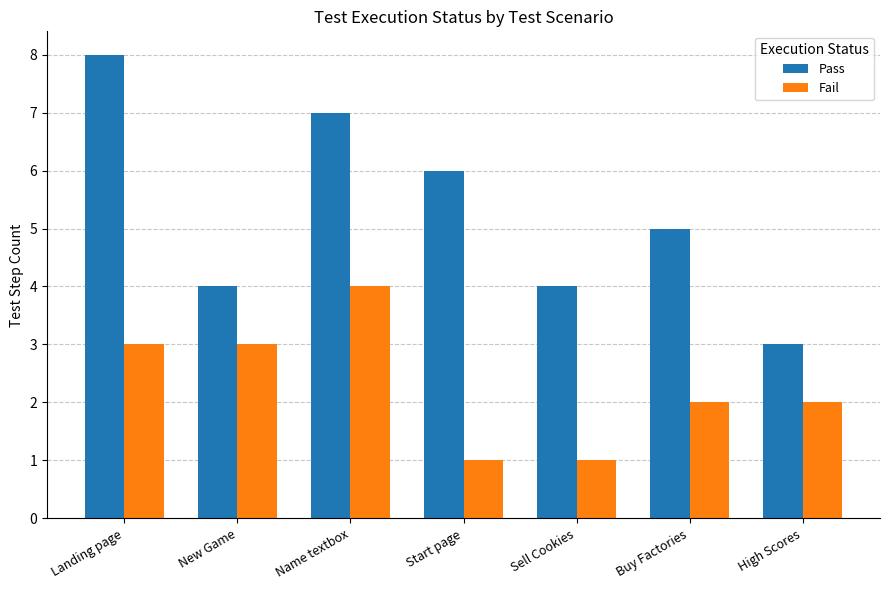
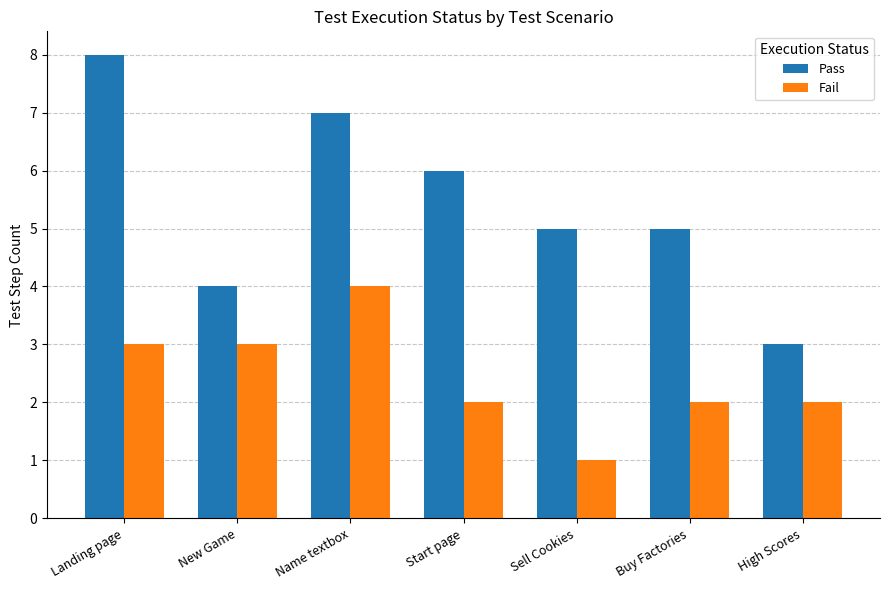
Fail, Start page: 1 -> 2
Pass, Sell Cookies: 4 -> 5
